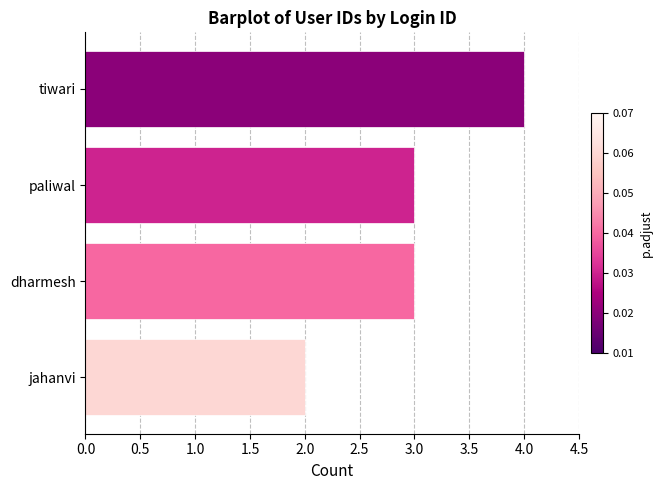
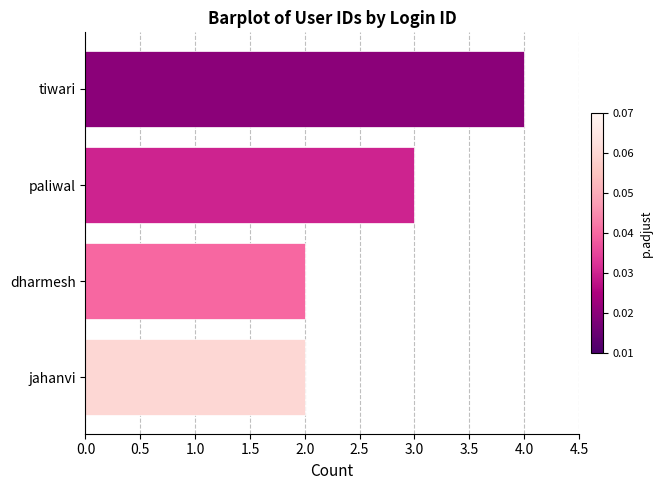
dharmesh: 3 -> 2
